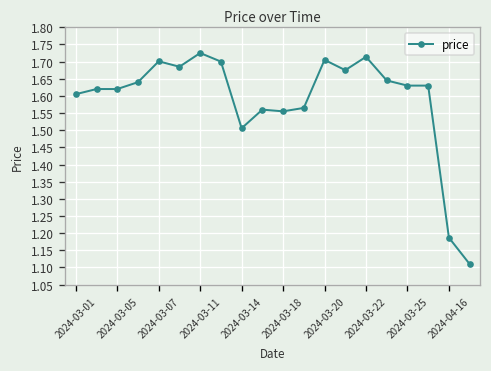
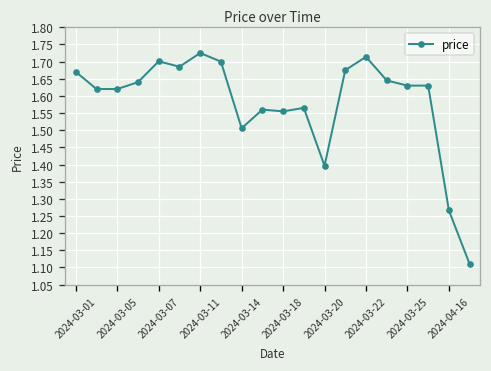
2024-03-01: 1.60 -> 1.67
2024-03-20: 1.71 -> 1.40
2024-04-16: 1.19 -> 1.27
